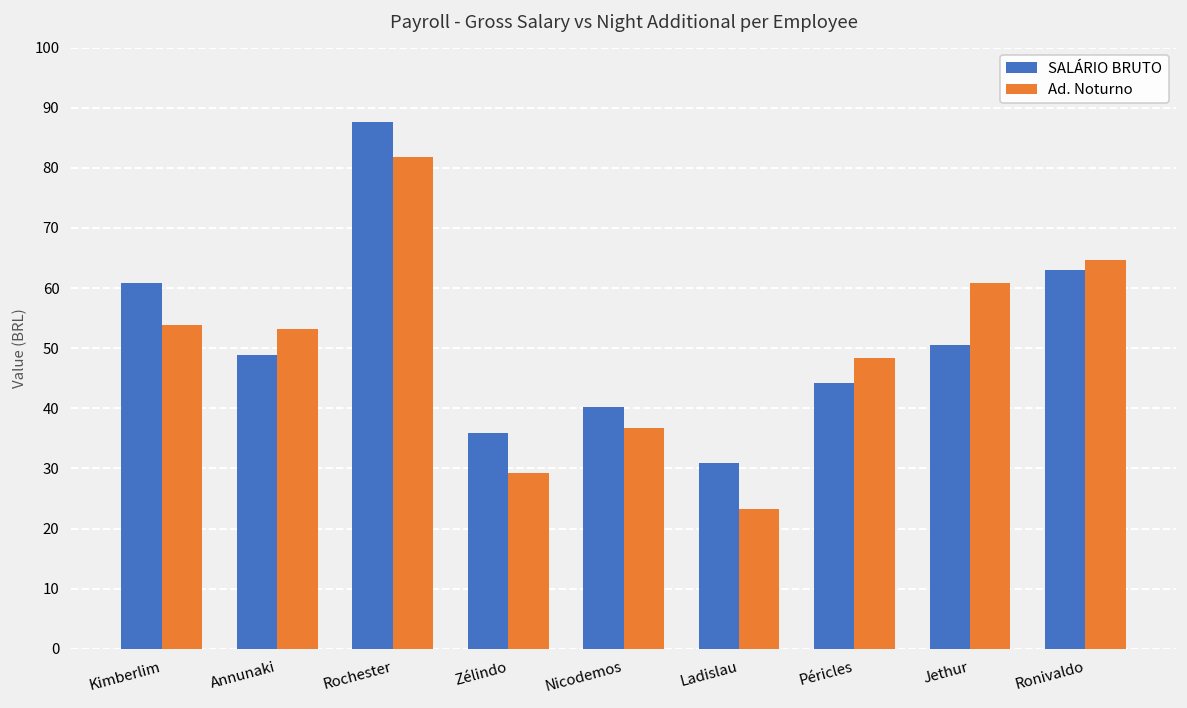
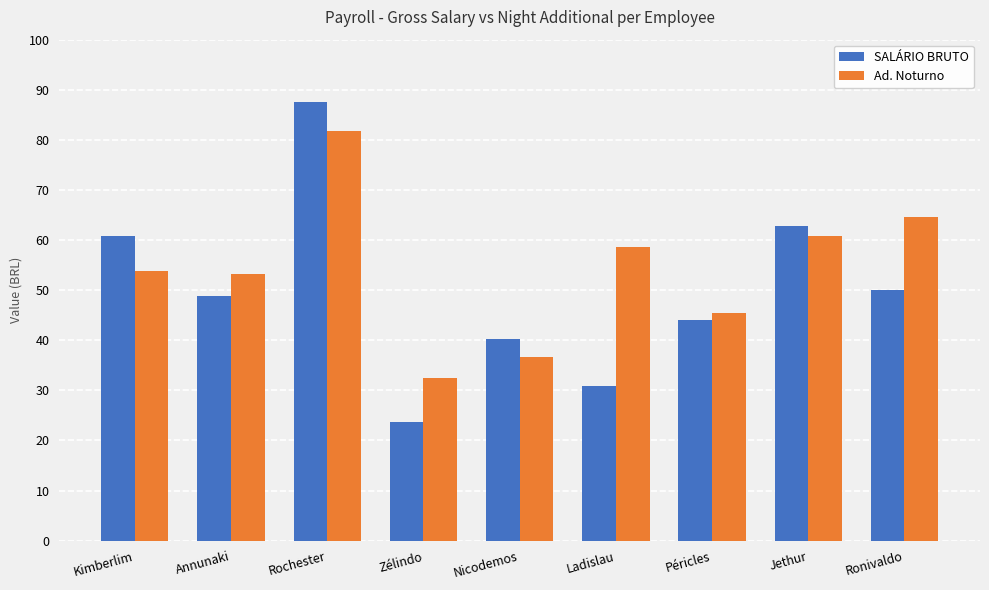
SALÁRIO BRUTO, Zélindo: 36 -> 24
Ad. Noturno, Zélindo: 29 -> 32
Ad. Noturno, Ladislau: 23 -> 59
Ad. Noturno, Péricles: 48 -> 45
SALÁRIO BRUTO, Jethur: 51 -> 63
SALÁRIO BRUTO, Ronivaldo: 63 -> 50
